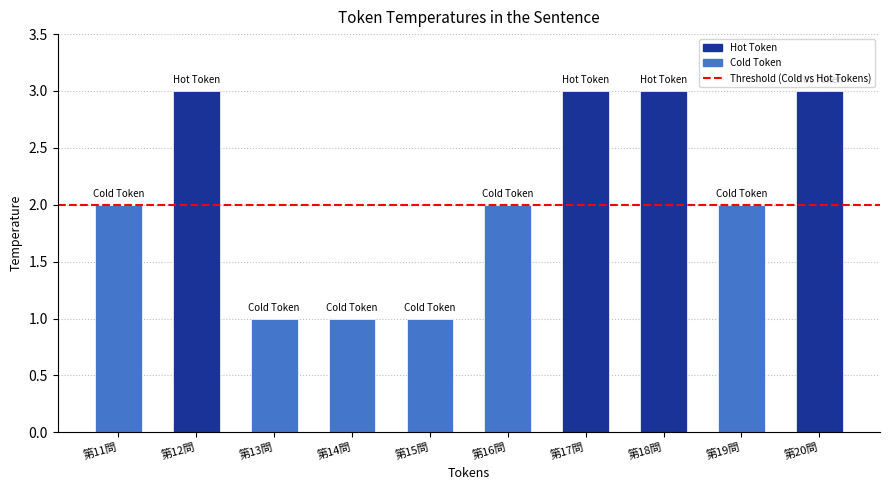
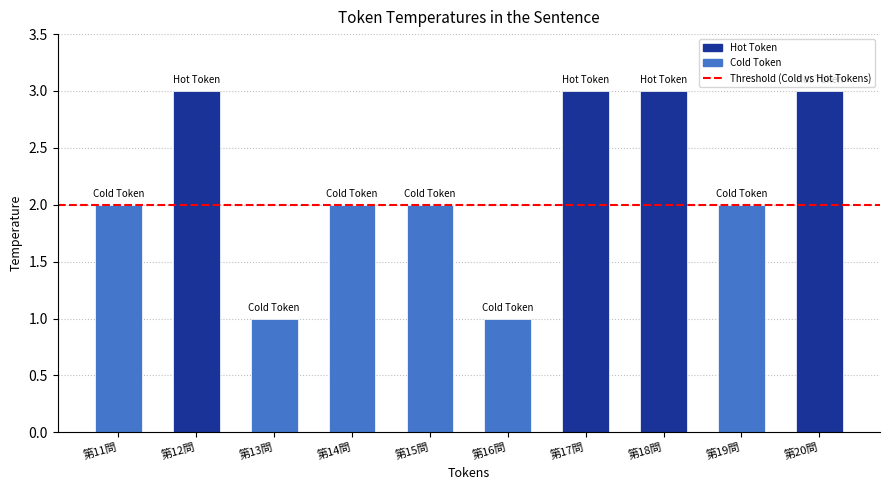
第14問: 1 -> 2
第15問: 1 -> 2
第16問: 2 -> 1
